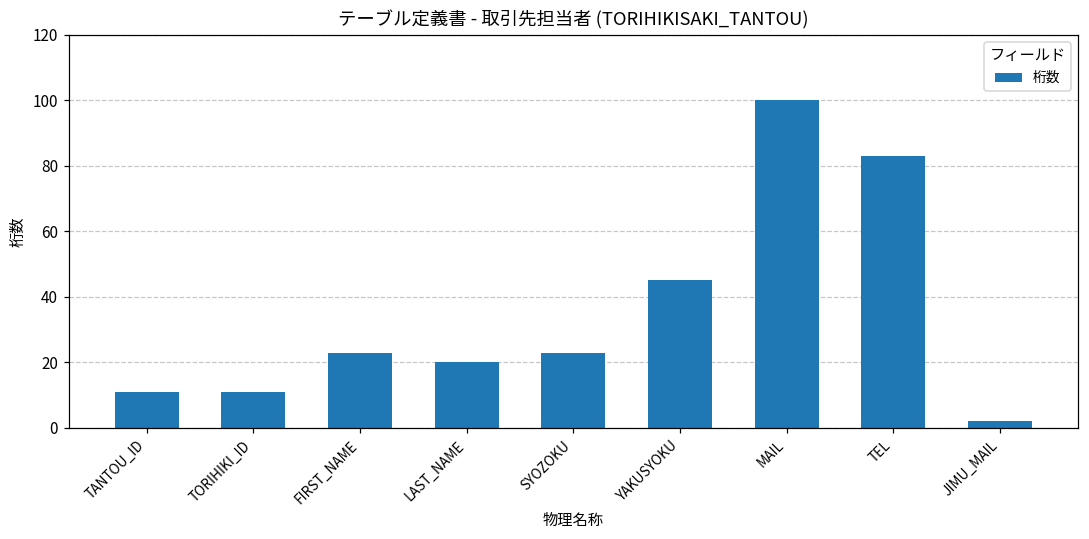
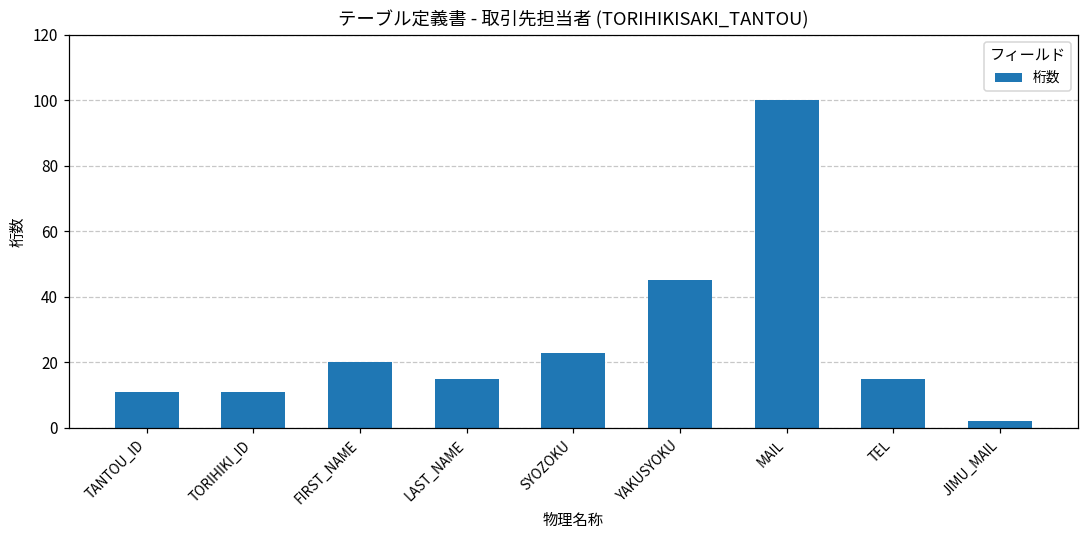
FIRST_NAME: 23 -> 20
LAST_NAME: 20 -> 15
TEL: 83 -> 15
